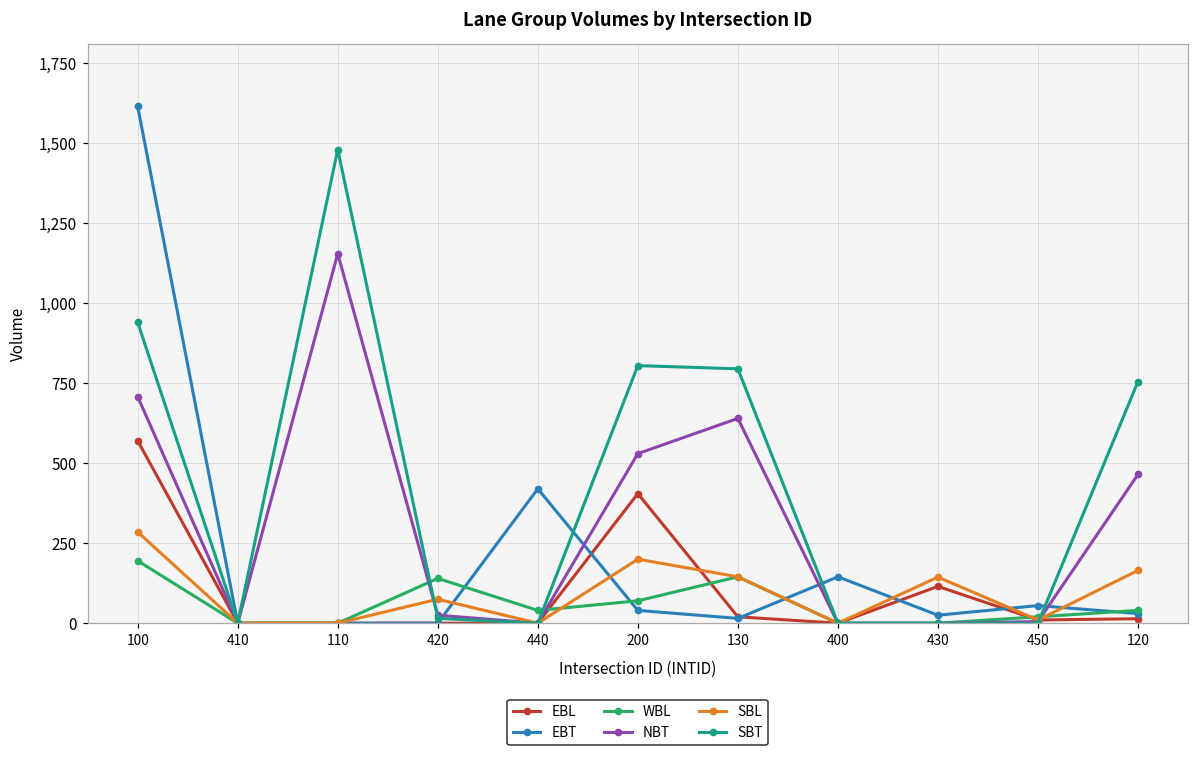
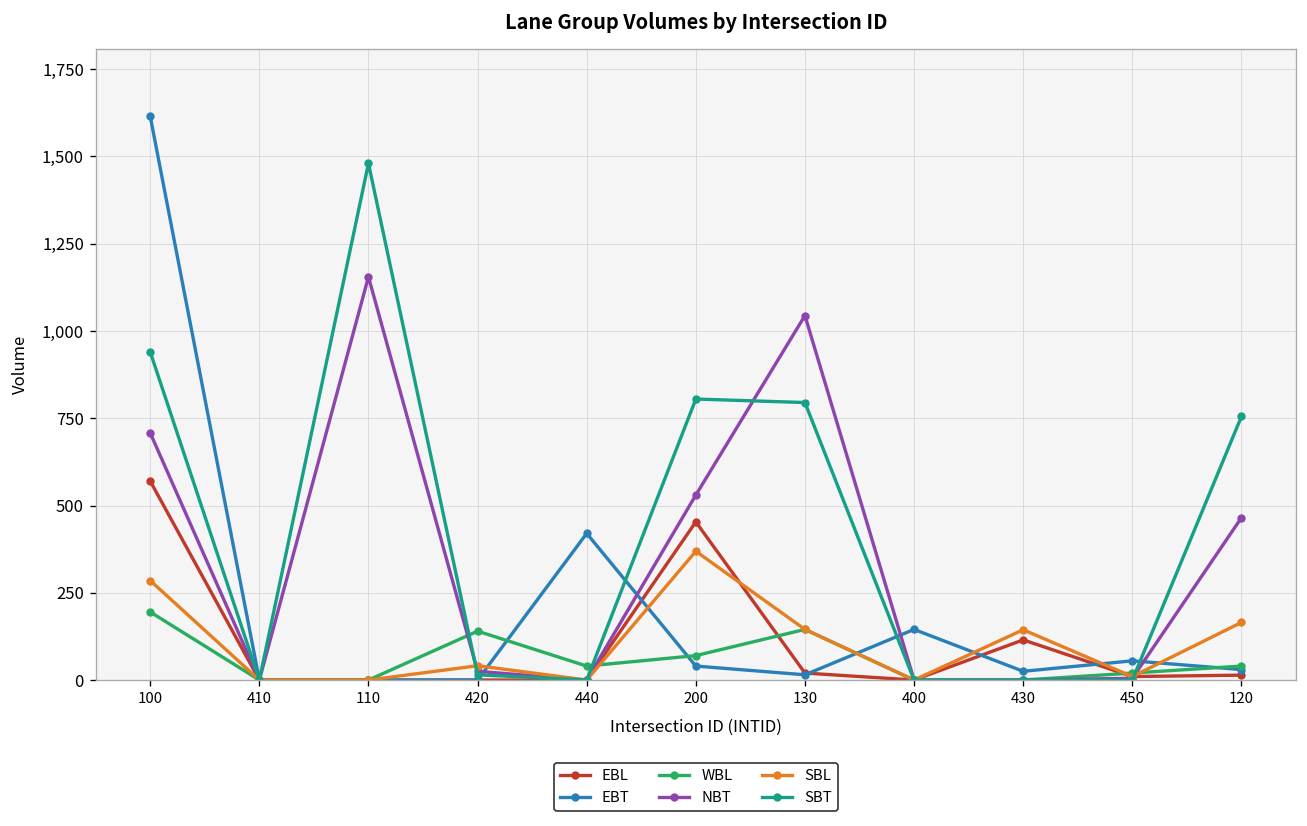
SBL, 420: 80 -> 40
EBL, 200: 410 -> 450
SBL, 200: 200 -> 370
NBT, 130: 640 -> 1,040
